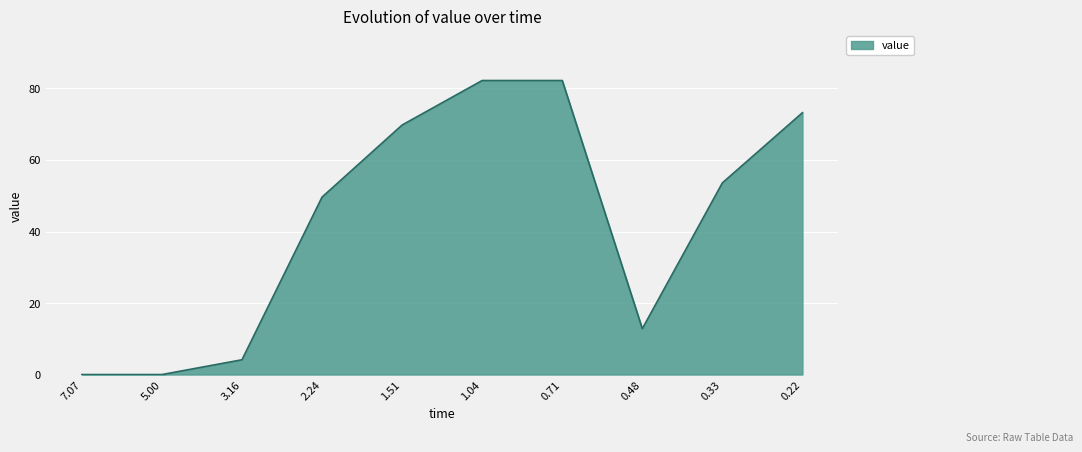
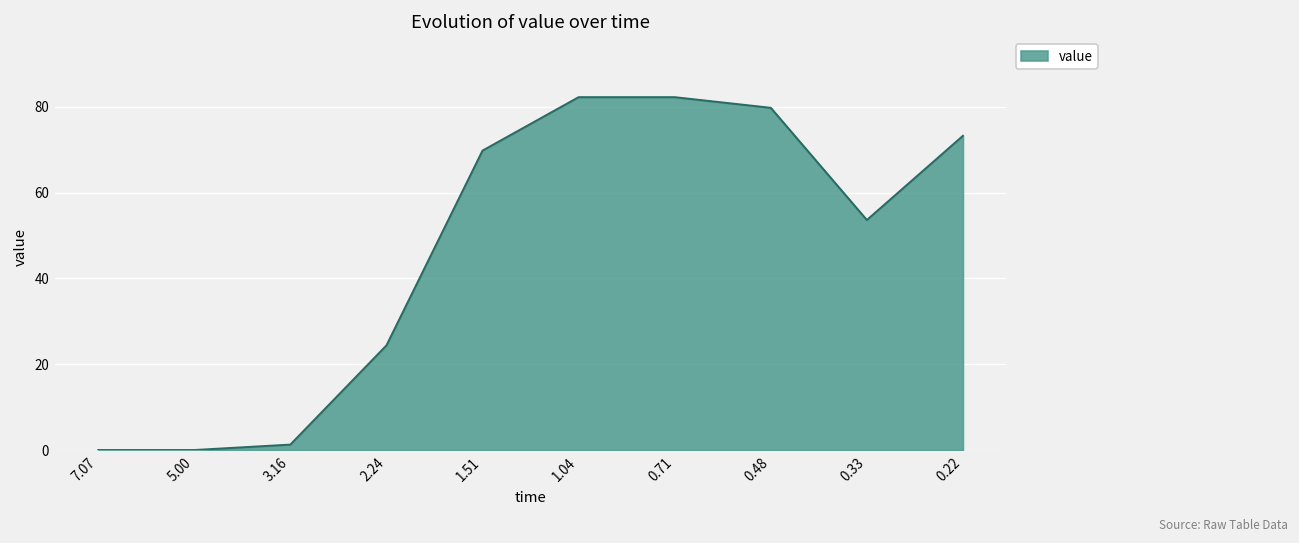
3.16: 4 -> 1
2.24: 50 -> 24
0.48: 13 -> 80
